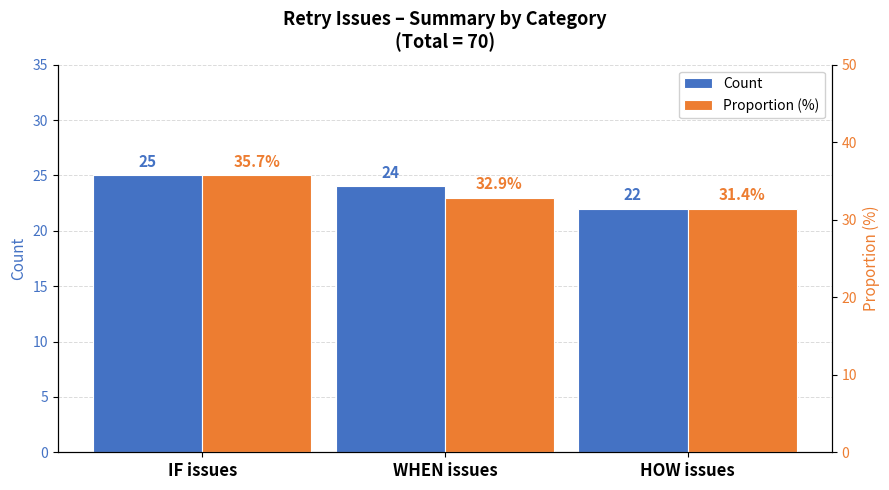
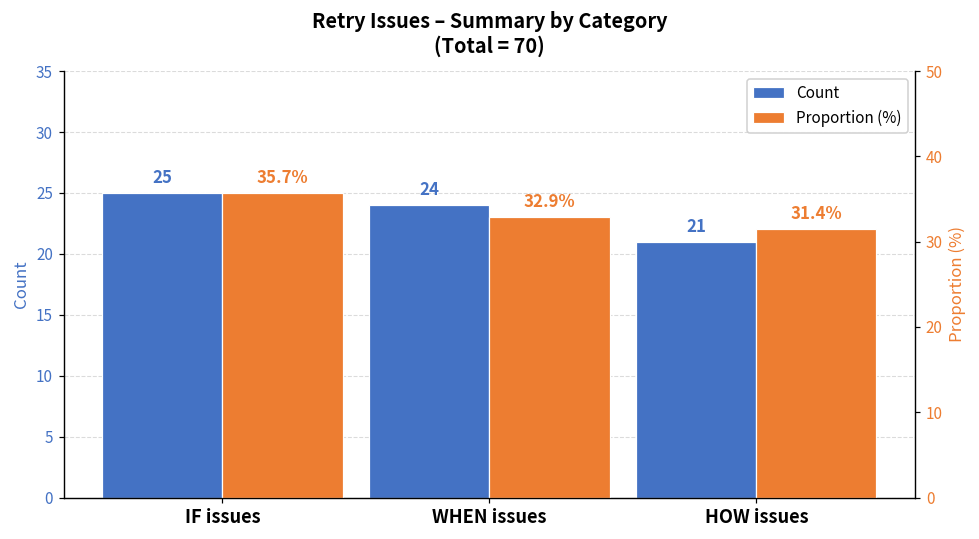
Count, HOW issues: 22 -> 21
